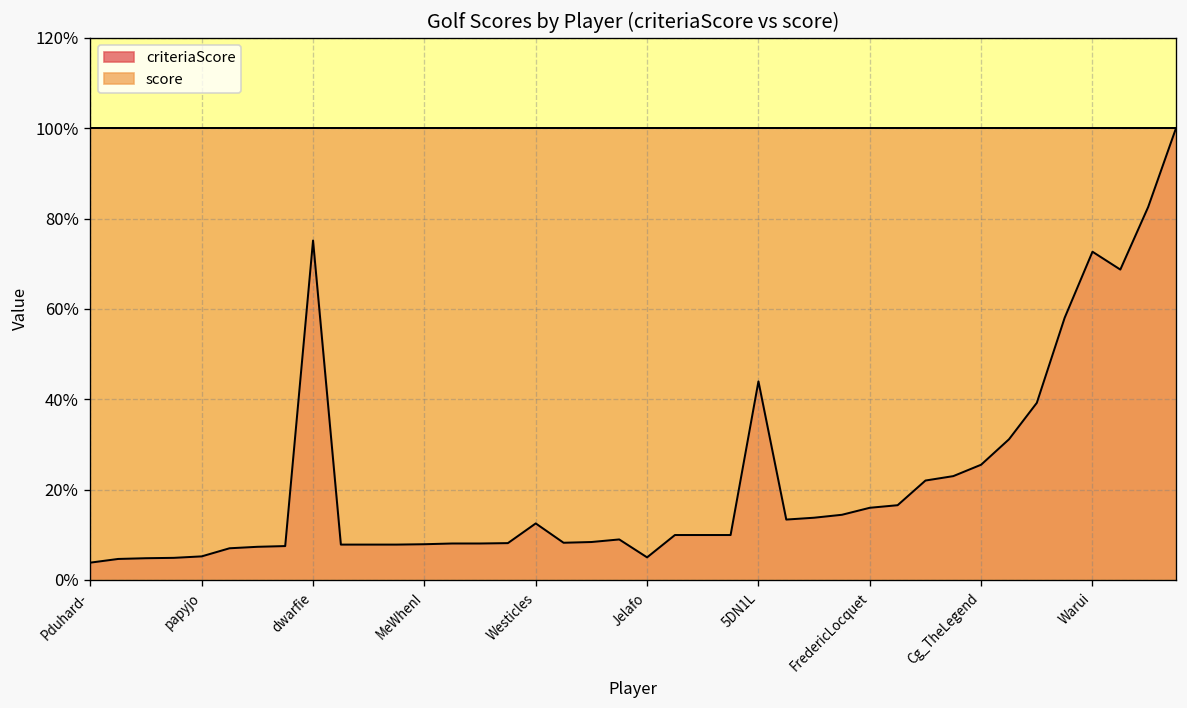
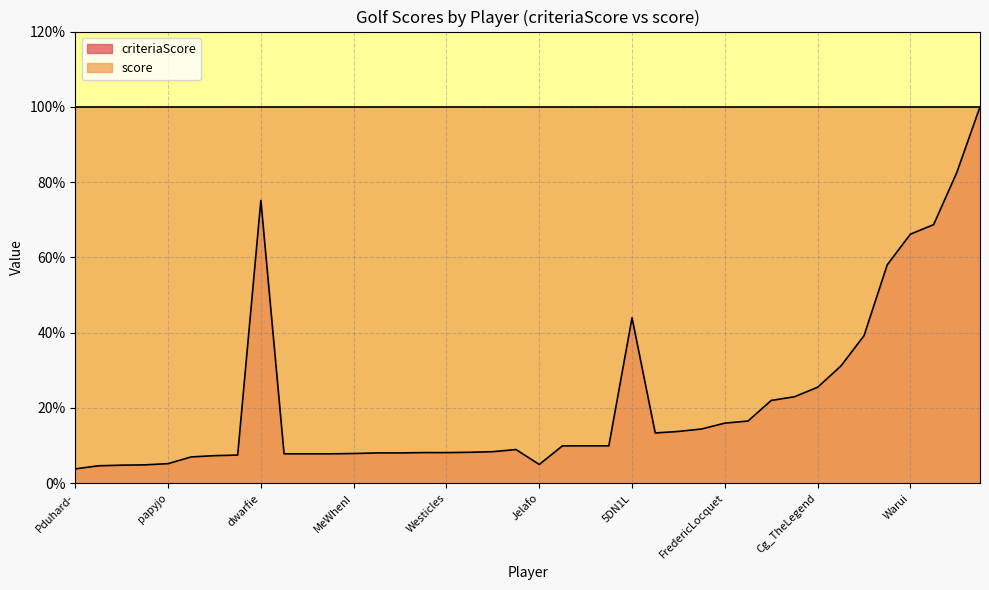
criteriaScore, Westicles: 13% -> 8%
criteriaScore, Warui: 73% -> 66%
